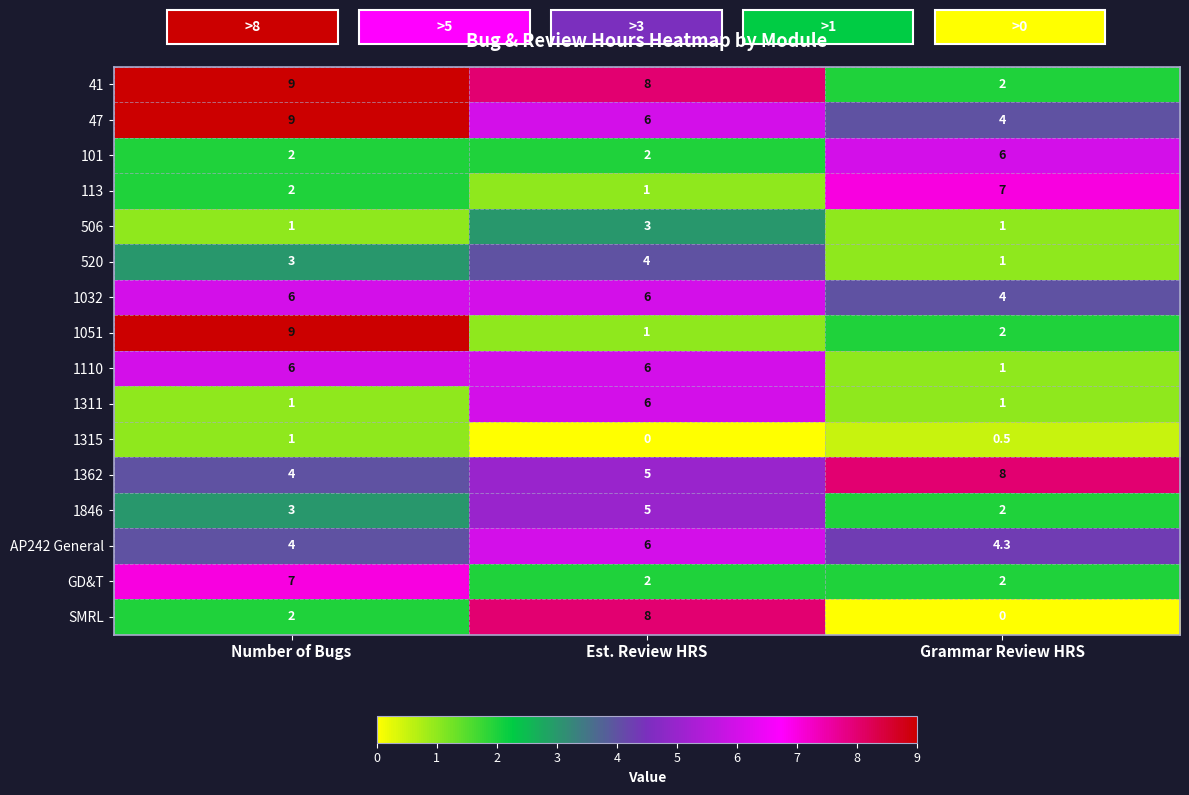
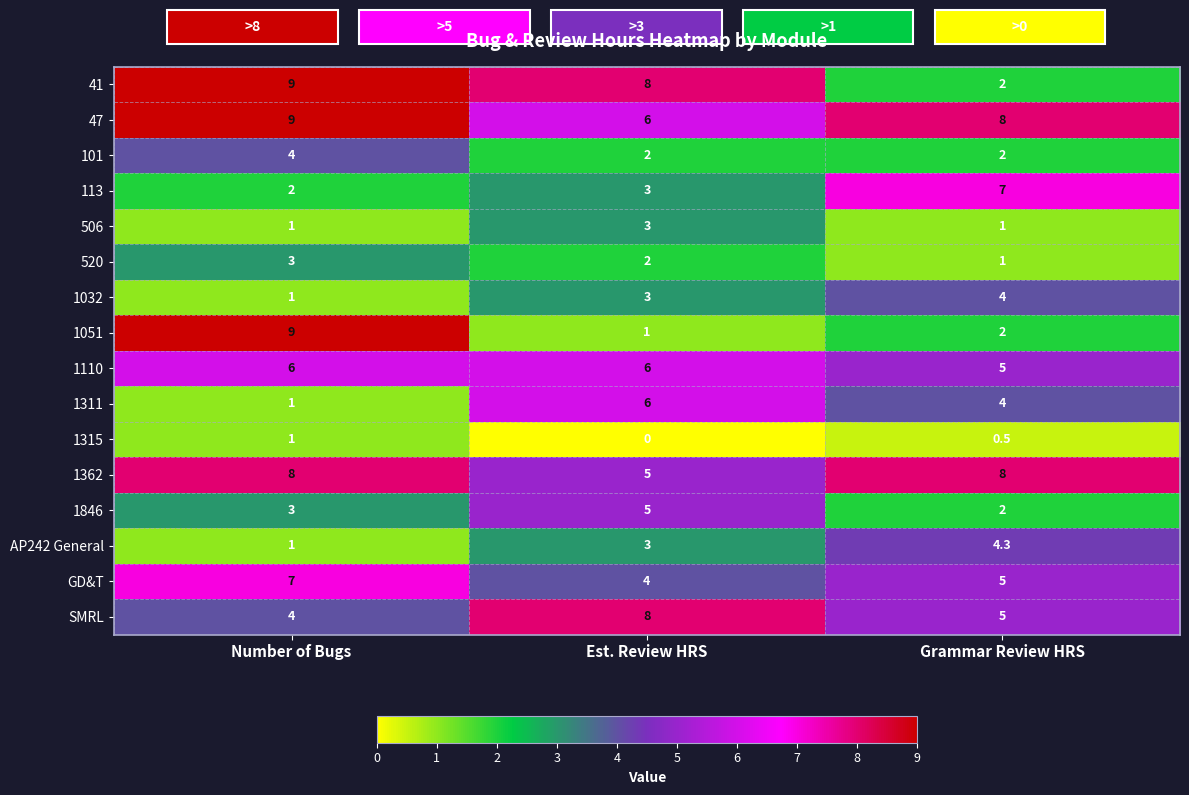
47, Grammar Review HRS: 4 -> 8
101, Number of Bugs: 2 -> 4
101, Grammar Review HRS: 6 -> 2
113, Est. Review HRS: 1 -> 3
520, Est. Review HRS: 4 -> 2
1032, Number of Bugs: 6 -> 1
1032, Est. Review HRS: 6 -> 3
1110, Grammar Review HRS: 1 -> 5
1311, Grammar Review HRS: 1 -> 4
1362, Number of Bugs: 4 -> 8
AP242 General, Number of Bugs: 4 -> 1
AP242 General, Est. Review HRS: 6 -> 3
GD&T, Est. Review HRS: 2 -> 4
GD&T, Grammar Review HRS: 2 -> 5
SMRL, Number of Bugs: 2 -> 4
SMRL, Grammar Review HRS: 0 -> 5
